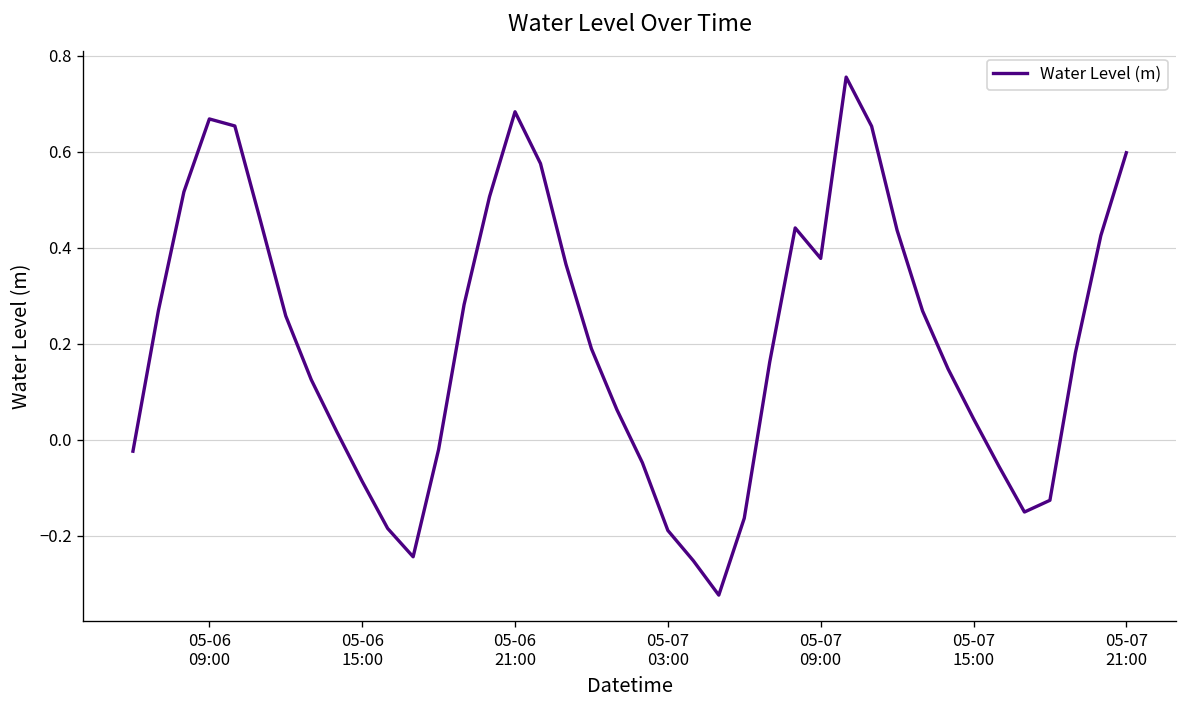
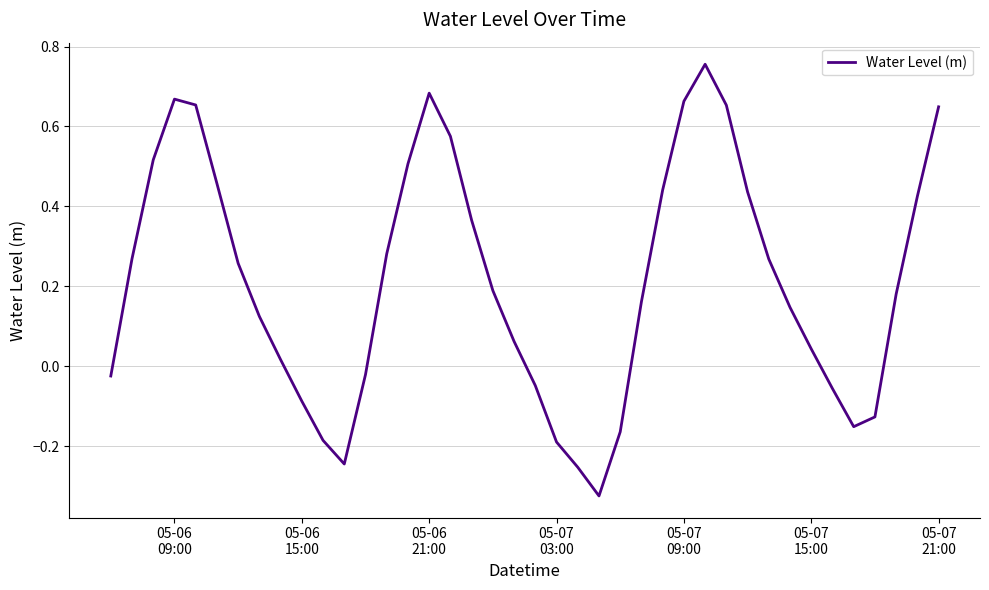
05-07 09:00: 0.38 -> 0.66
05-07 21:00: 0.60 -> 0.65
